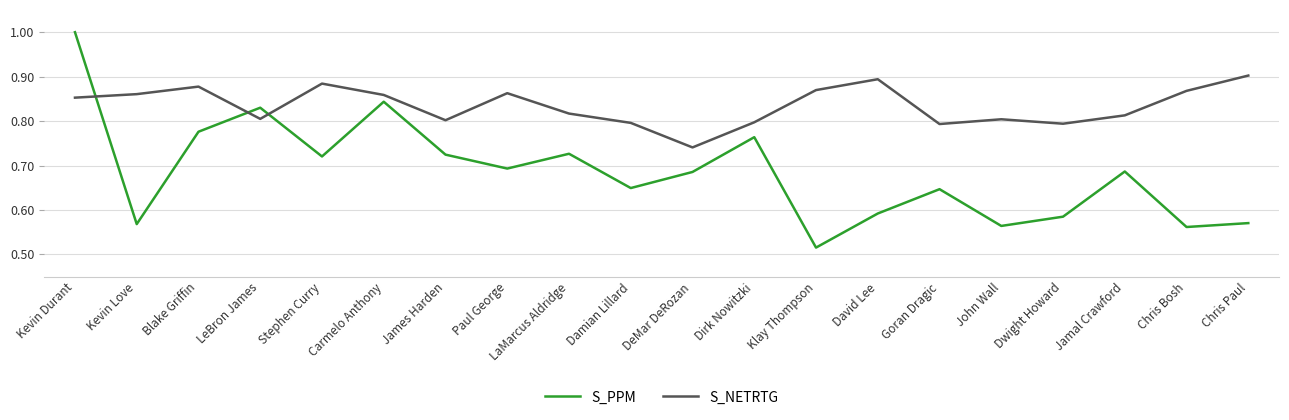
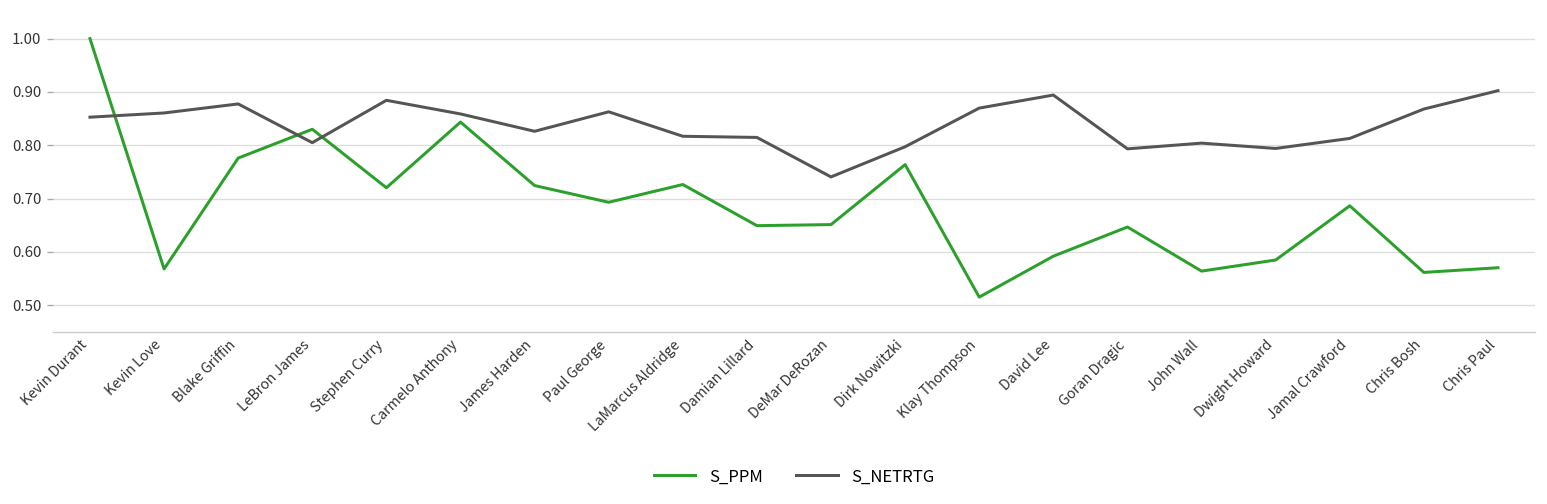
S_NETRTG, James Harden: 0.80 -> 0.83
S_NETRTG, Damian Lillard: 0.80 -> 0.81
S_PPM, DeMar DeRozan: 0.69 -> 0.65
